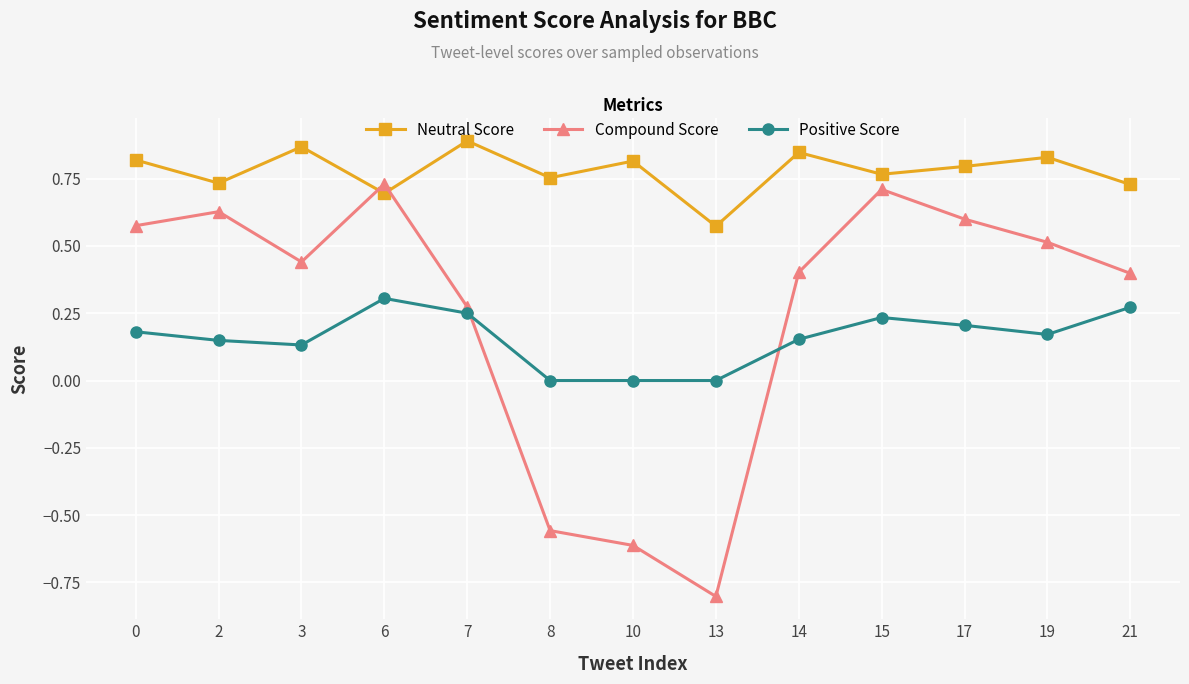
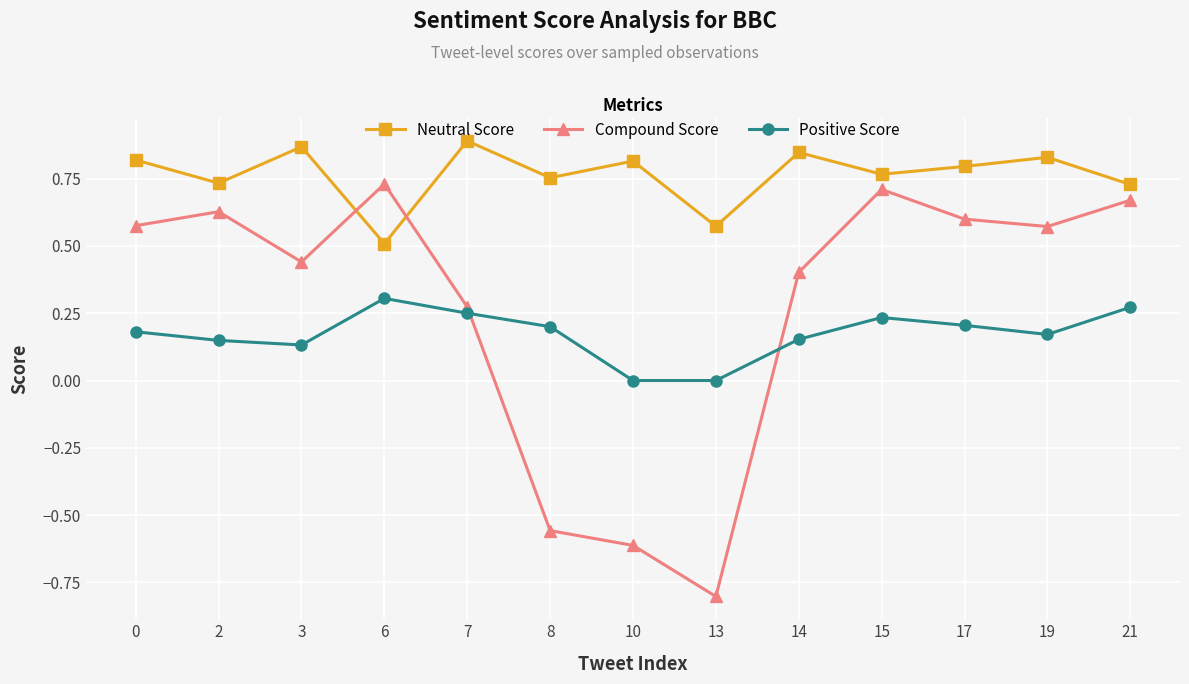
Neutral Score, 6: 0.70 -> 0.51
Positive Score, 8: 0.0 -> 0.2
Compound Score, 19: 0.51 -> 0.57
Compound Score, 21: 0.40 -> 0.67
